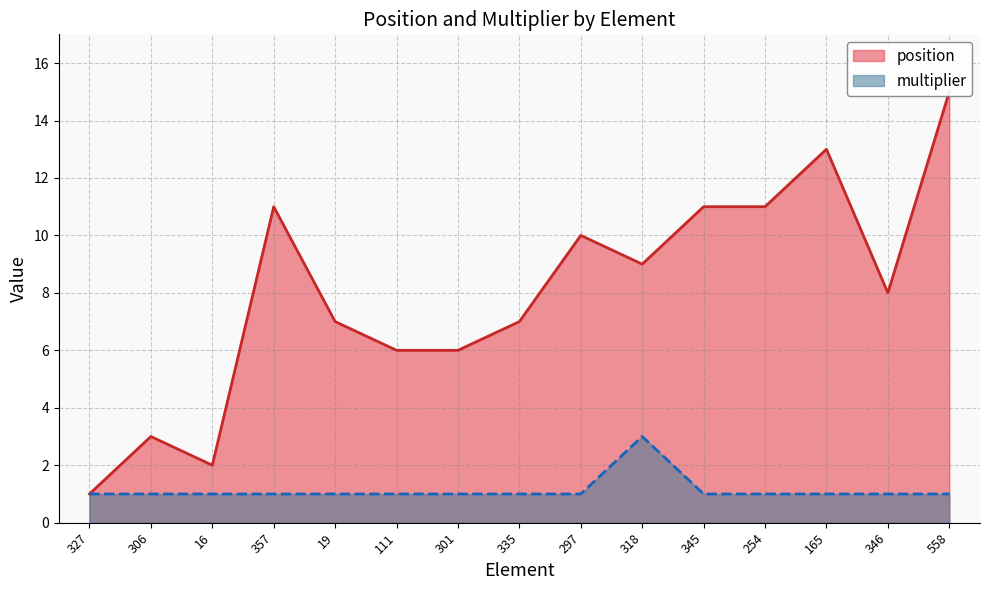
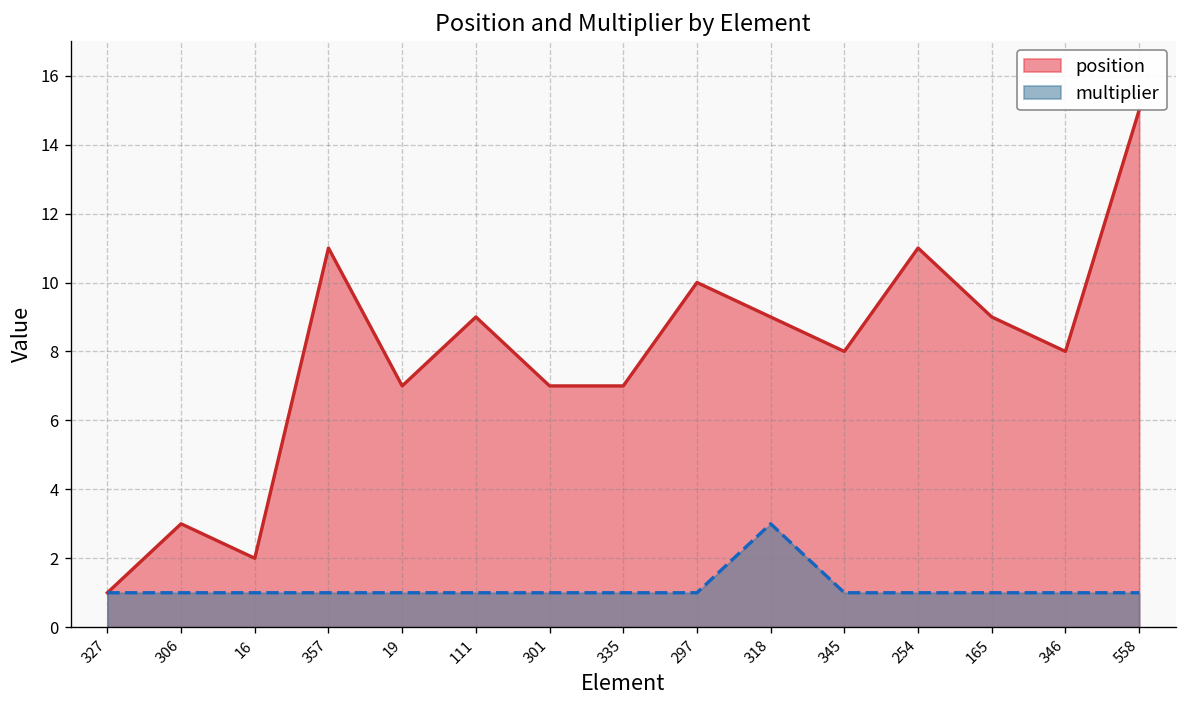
position, 111: 6 -> 9
position, 301: 6 -> 7
position, 345: 11 -> 8
position, 165: 13 -> 9
